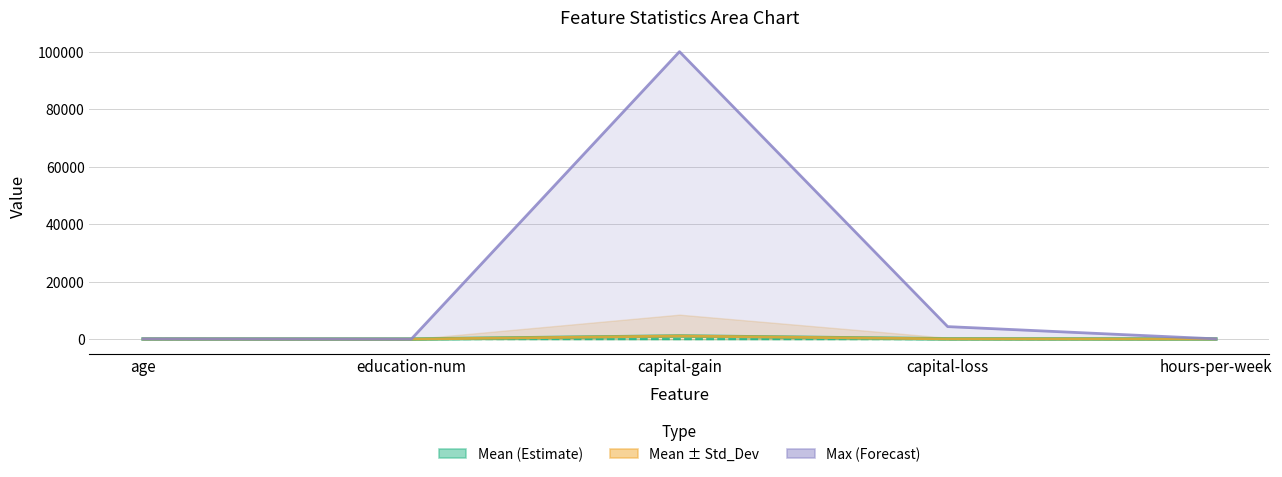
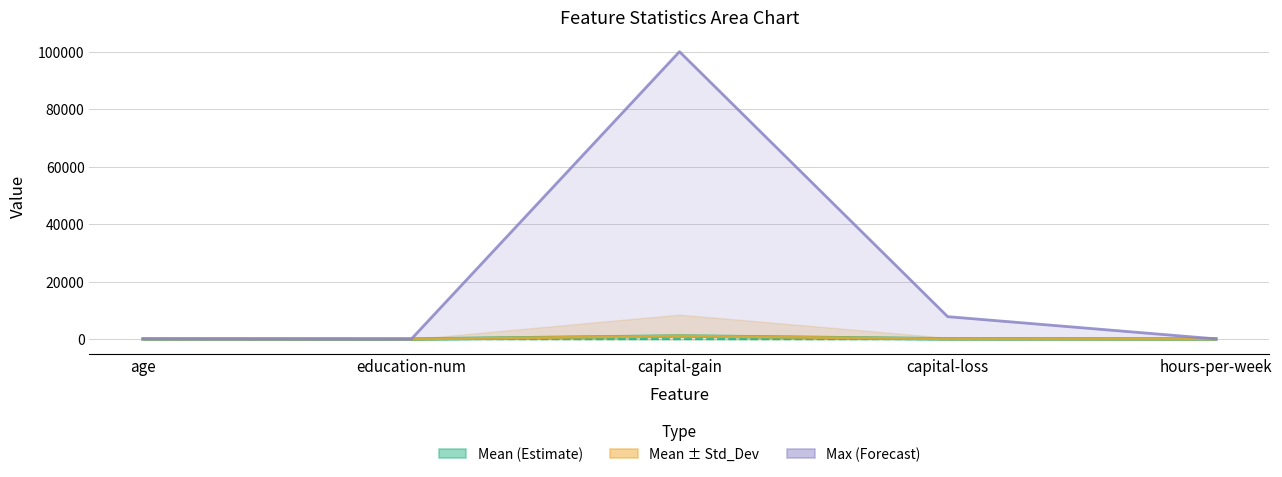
Max (Forecast), capital-loss: 4000 -> 8000
